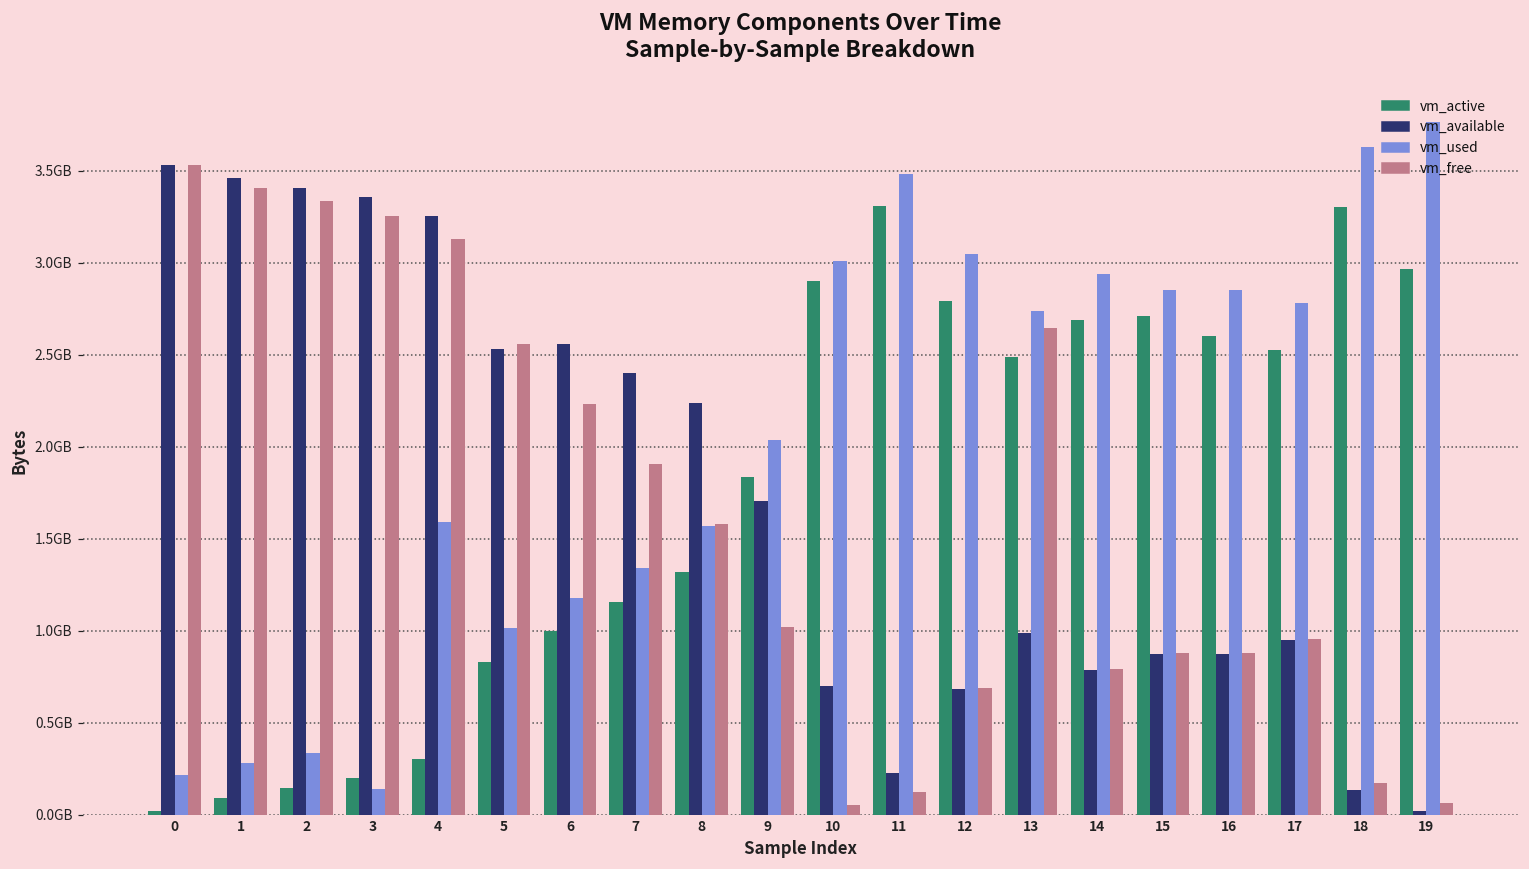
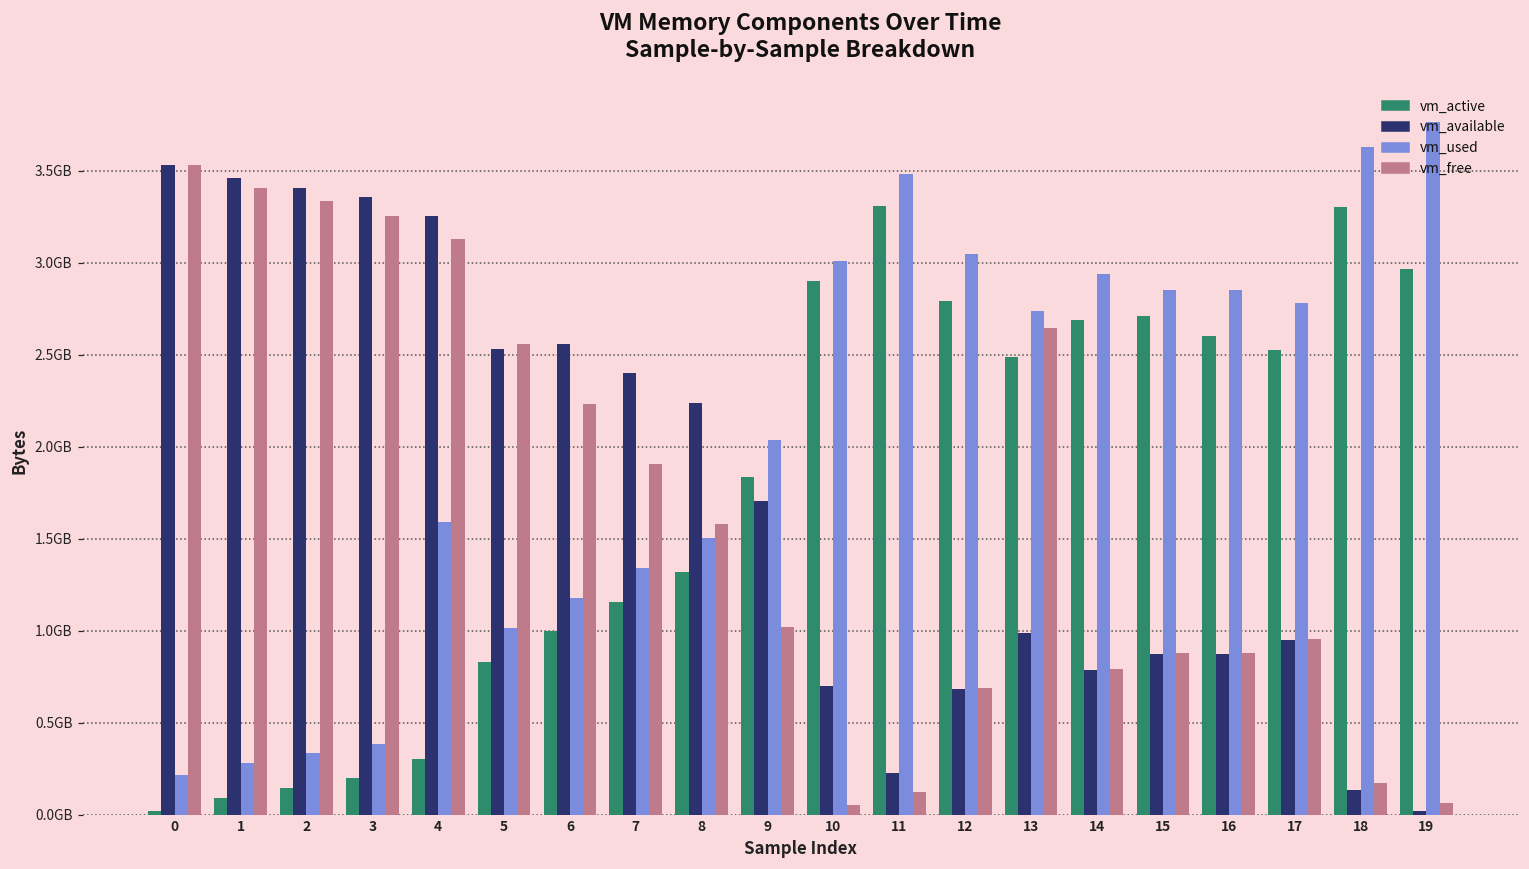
vm_used, 3: 0.14GB -> 0.38GB
vm_used, 8: 1.57GB -> 1.50GB
